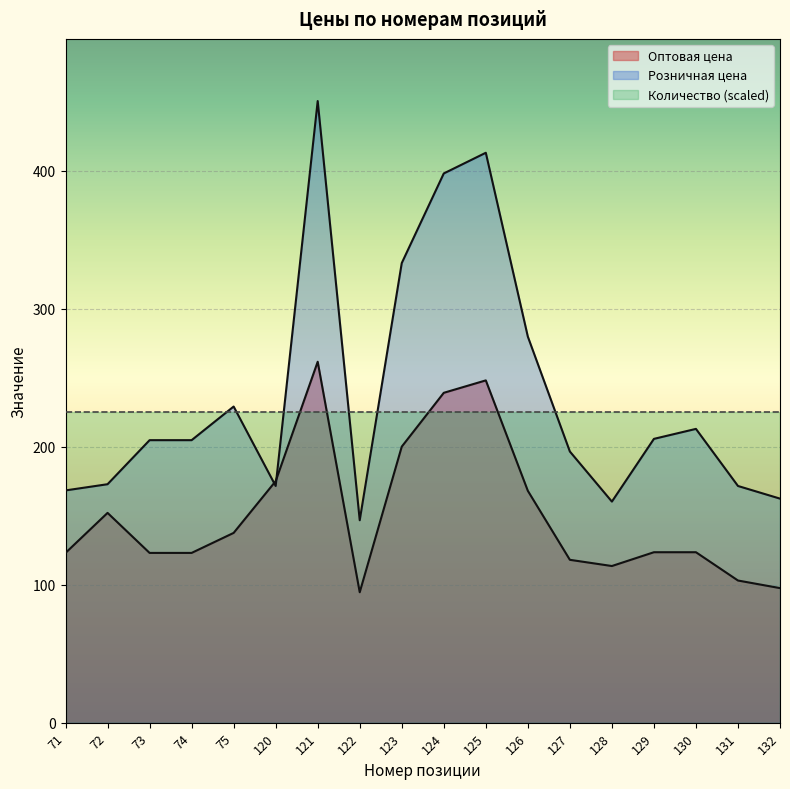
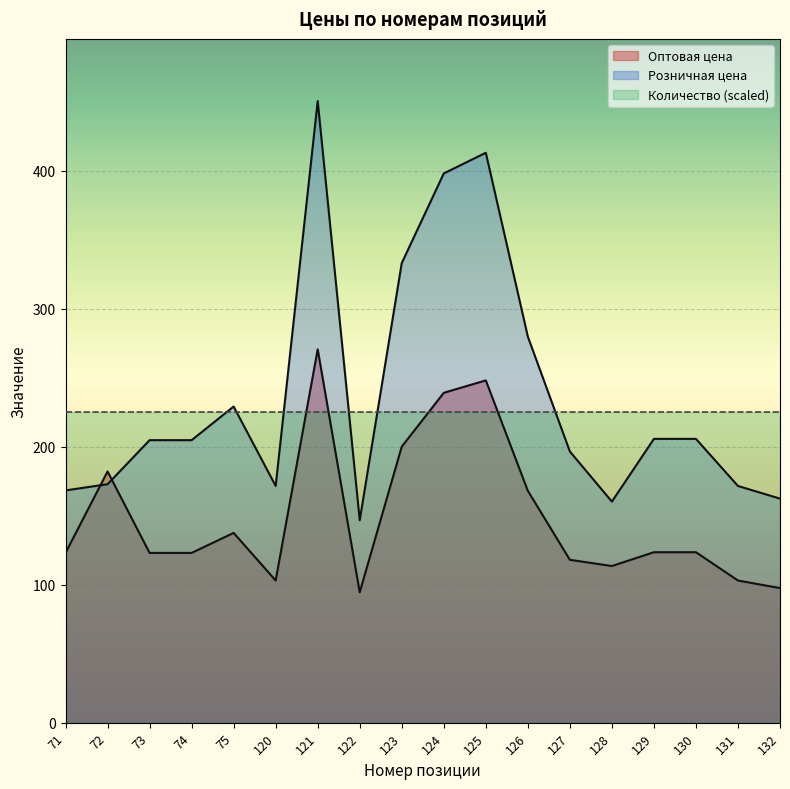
Оптовая цена, 72: 152 -> 182
Оптовая цена, 120: 175 -> 103
Оптовая цена, 121: 262 -> 271
Розничная цена, 130: 213 -> 206
